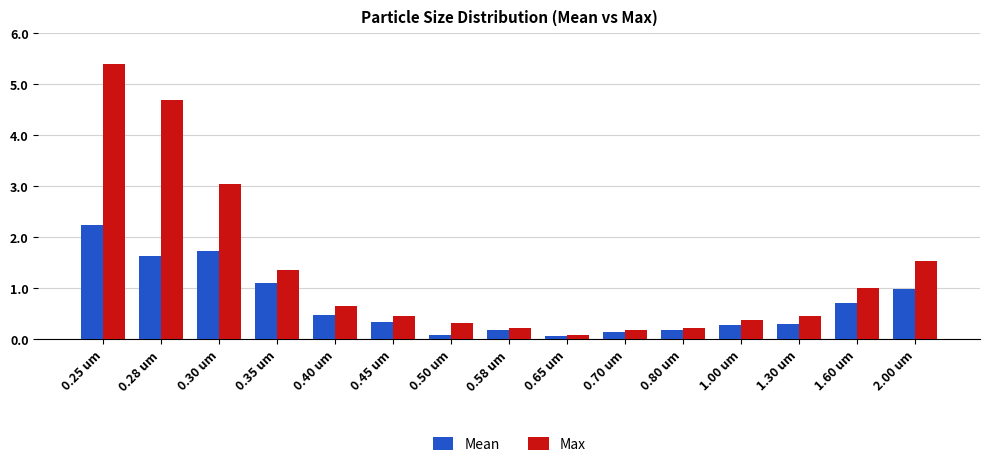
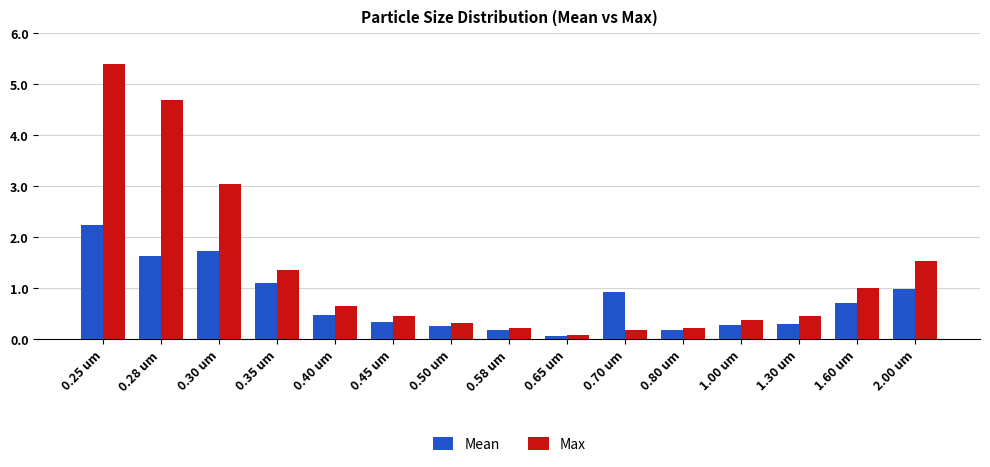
Mean, 0.50 um: 0.1 -> 0.3
Mean, 0.70 um: 0.2 -> 0.9
